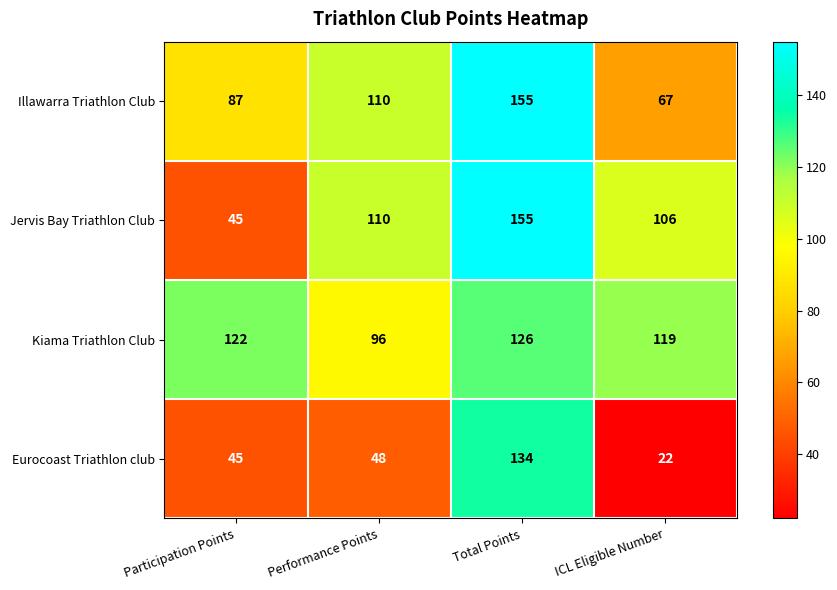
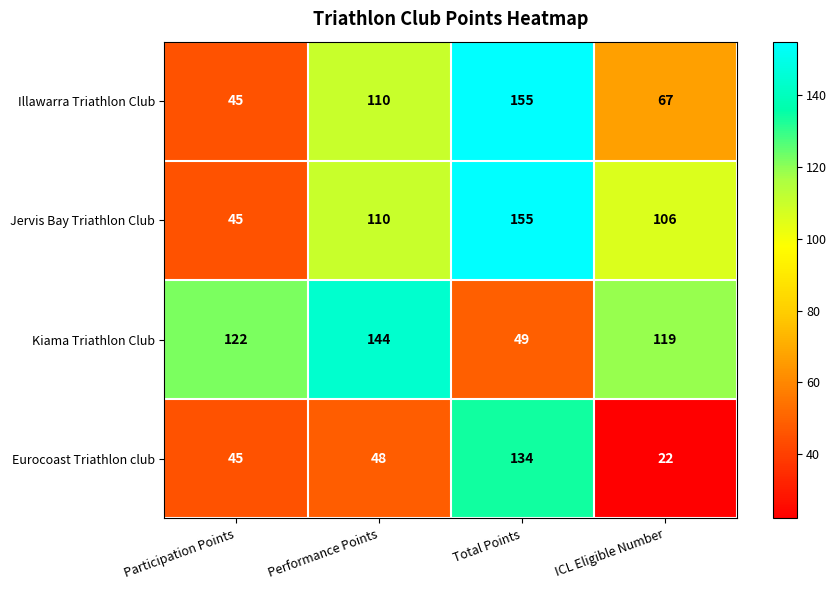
Illawarra Triathlon Club, Participation Points: 87 -> 45
Kiama Triathlon Club, Performance Points: 96 -> 144
Kiama Triathlon Club, Total Points: 126 -> 49
